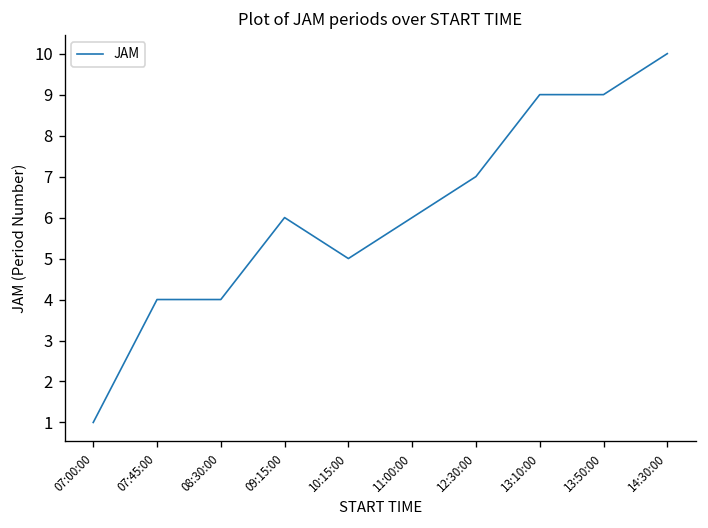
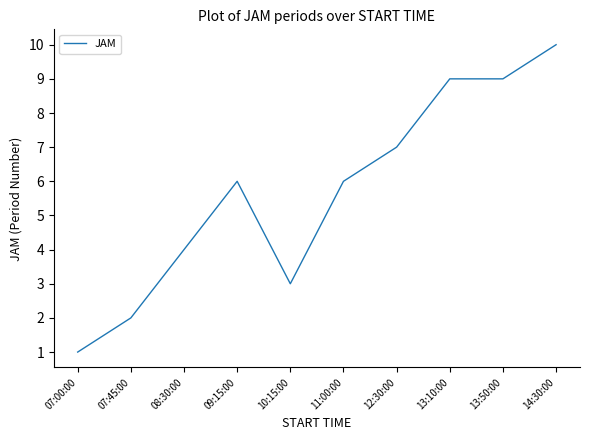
07:45:00: 4 -> 2
10:15:00: 5 -> 3
